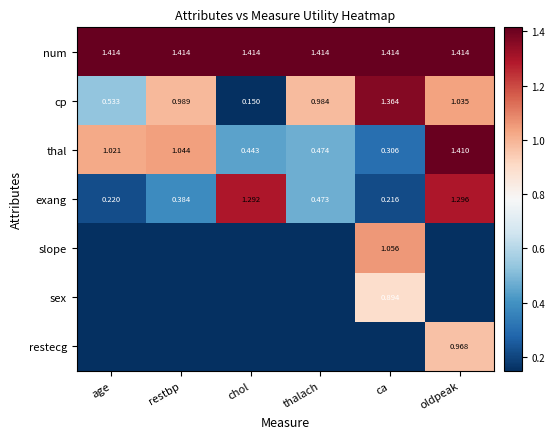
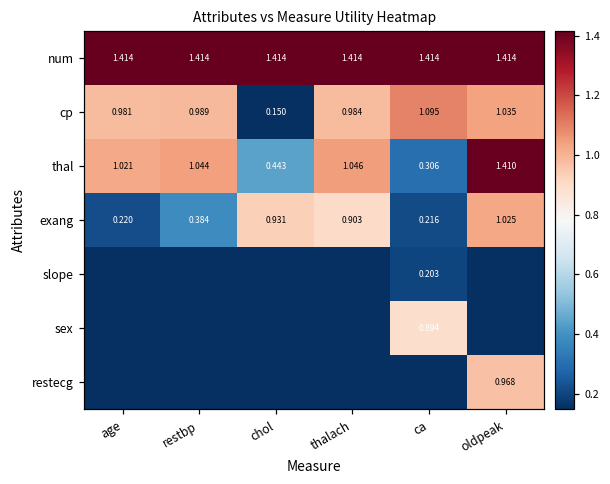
cp, age: 0.533 -> 0.981
cp, ca: 1.364 -> 1.095
thal, thalach: 0.474 -> 1.046
exang, chol: 1.292 -> 0.931
exang, thalach: 0.473 -> 0.903
exang, oldpeak: 1.296 -> 1.025
slope, ca: 1.056 -> 0.203
